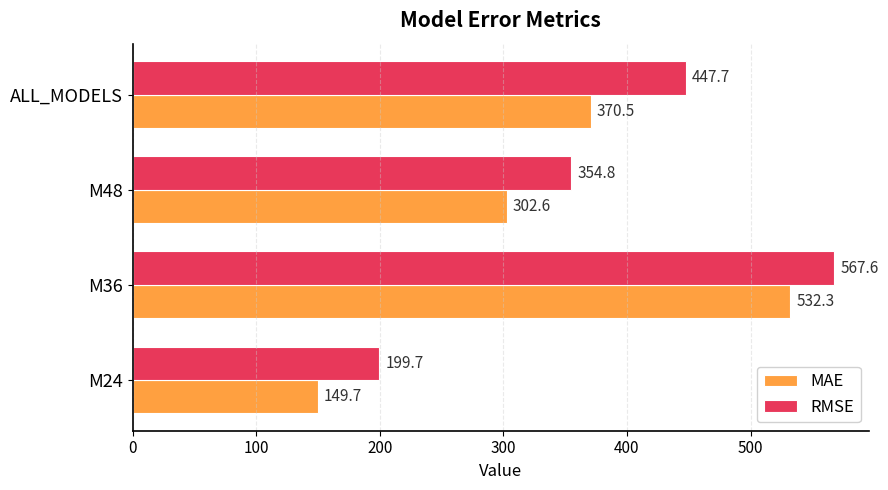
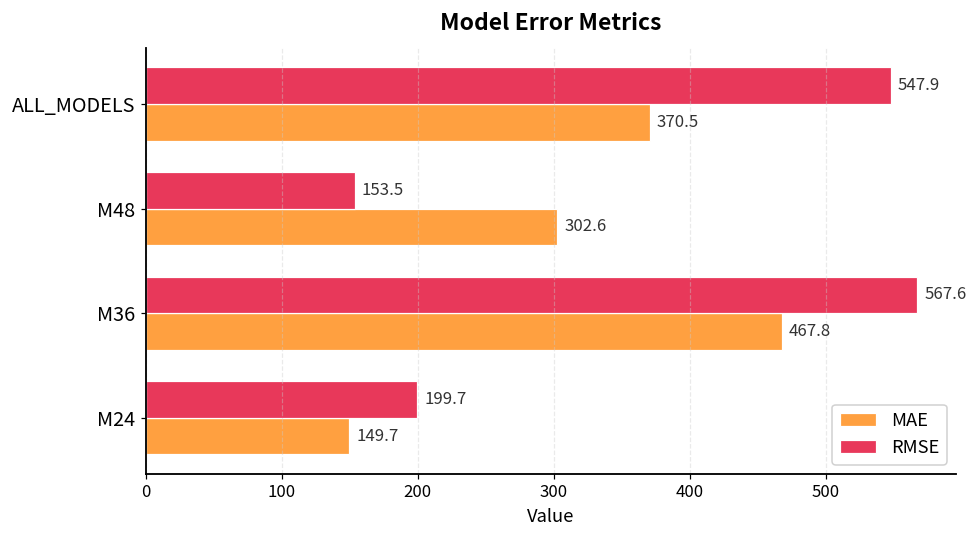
RMSE, ALL_MODELS: 447.7 -> 547.9
RMSE, M48: 354.8 -> 153.5
MAE, M36: 532.3 -> 467.8
